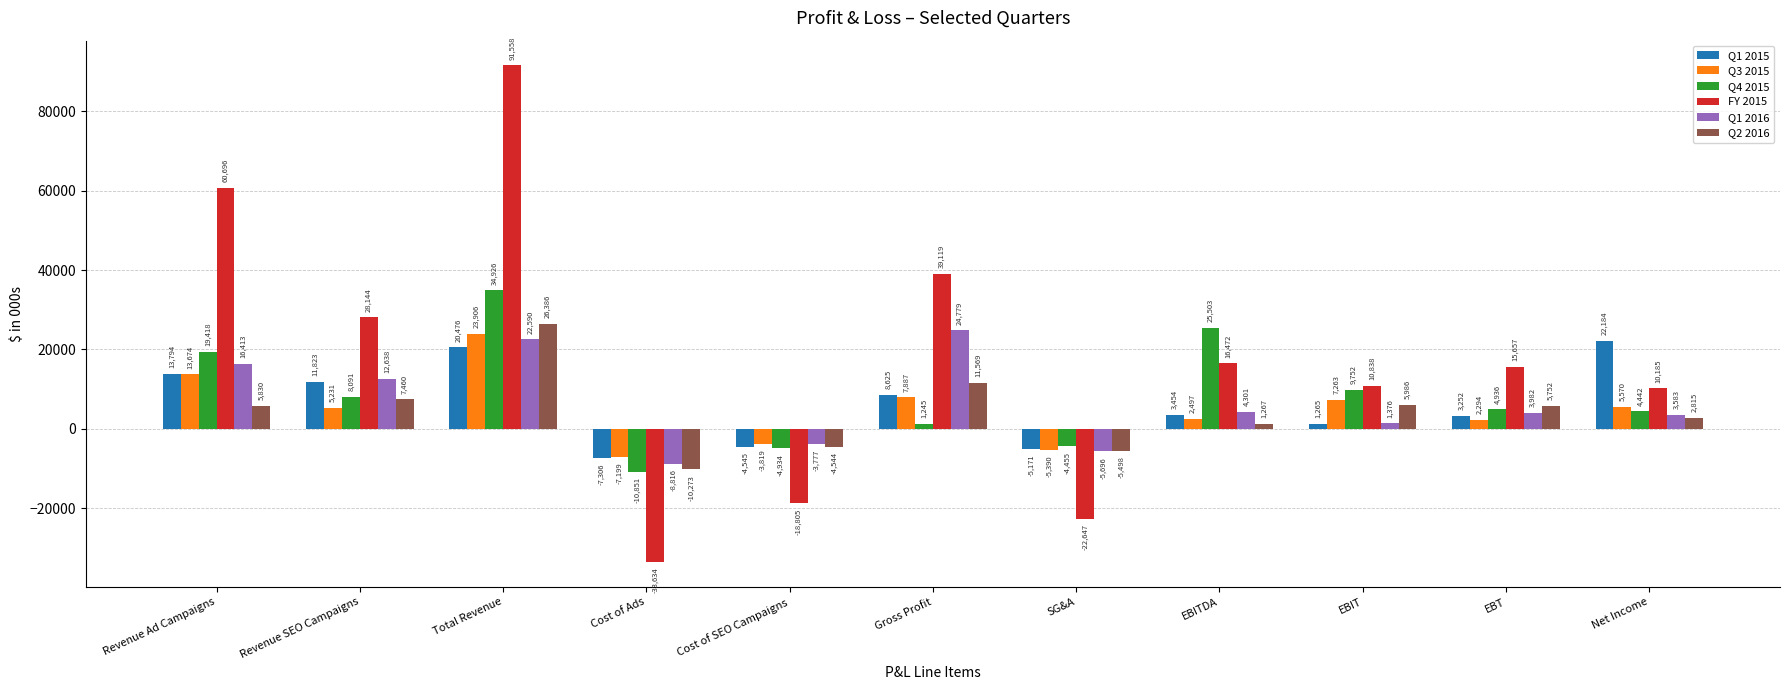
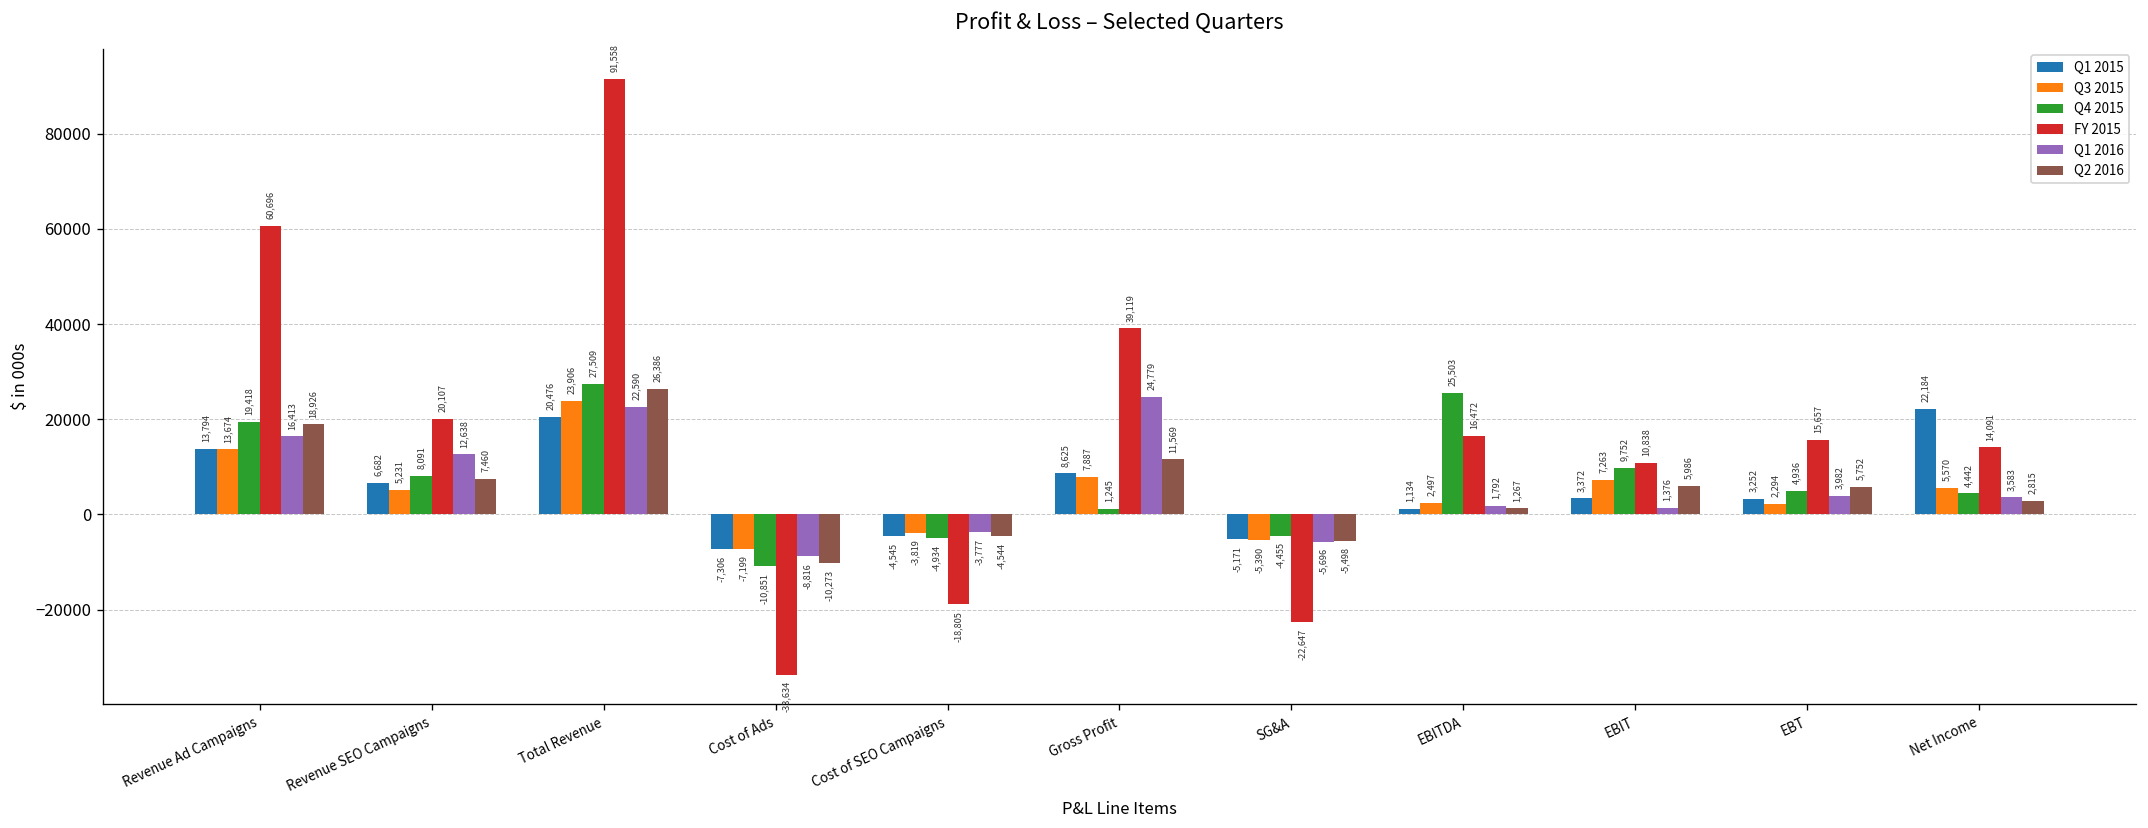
Q2 2016, Revenue Ad Campaigns: 5,830 -> 18,926
Q1 2015, Revenue SEO Campaigns: 11,823 -> 6,682
FY 2015, Revenue SEO Campaigns: 28,144 -> 20,107
Q4 2015, Total Revenue: 34,926 -> 27,509
Q1 2015, EBITDA: 3,454 -> 1,134
Q1 2016, EBITDA: 4,301 -> 1,792
Q1 2015, EBIT: 1,265 -> 3,372
FY 2015, Net Income: 10,185 -> 14,091
